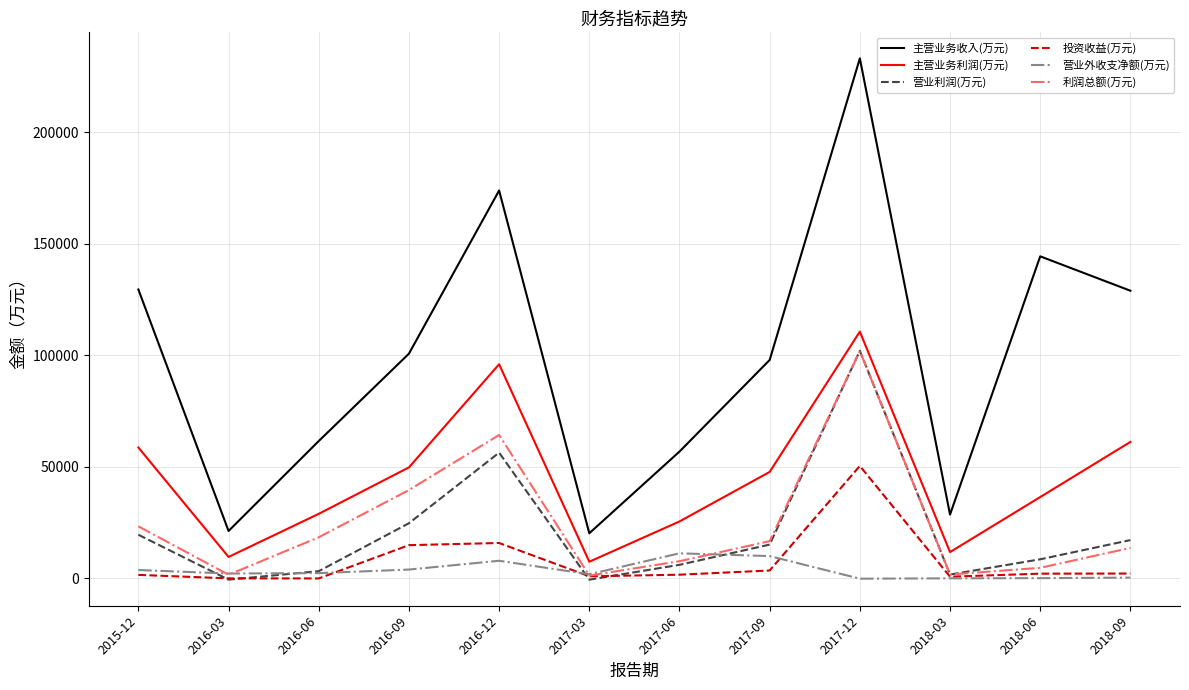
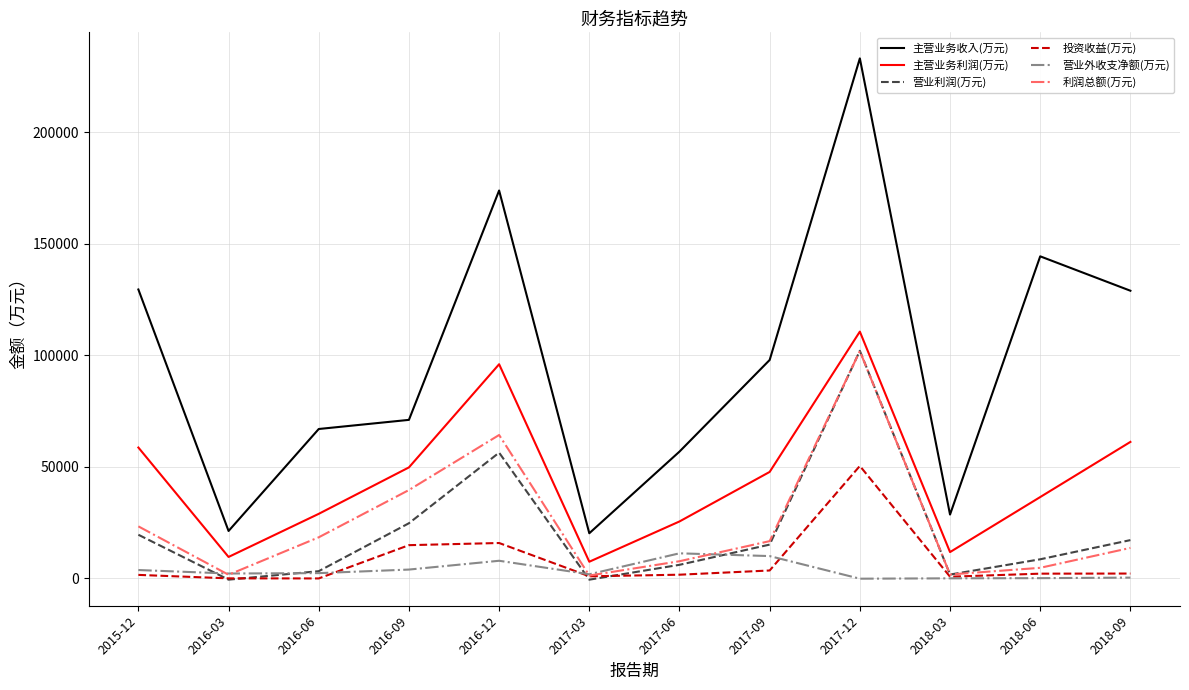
主营业务收入(万元), 2016-06: 62000 -> 67000
主营业务收入(万元), 2016-09: 101000 -> 71000
